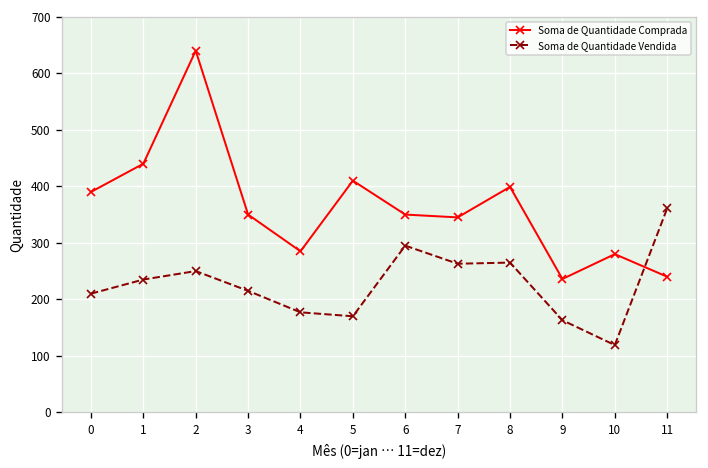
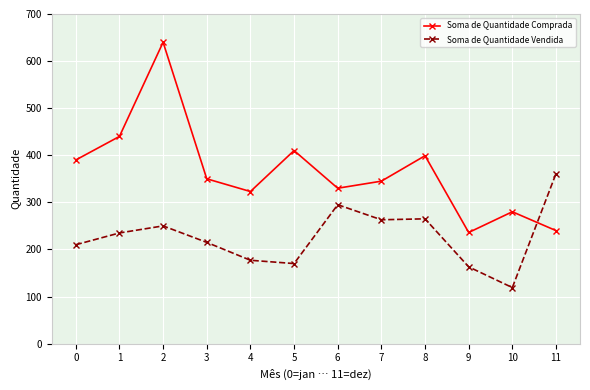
Soma de Quantidade Comprada, 4: 290 -> 320
Soma de Quantidade Comprada, 6: 350 -> 330
